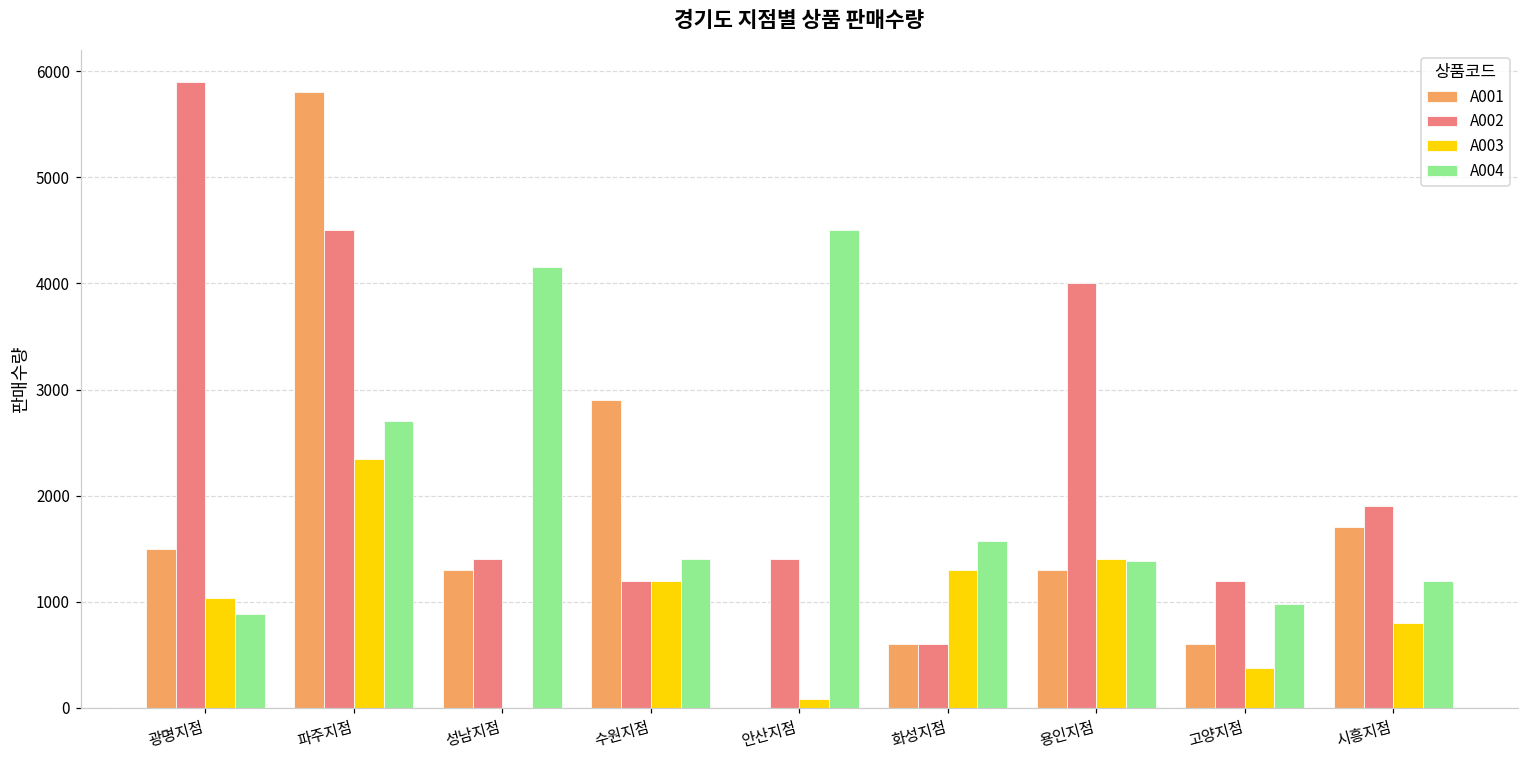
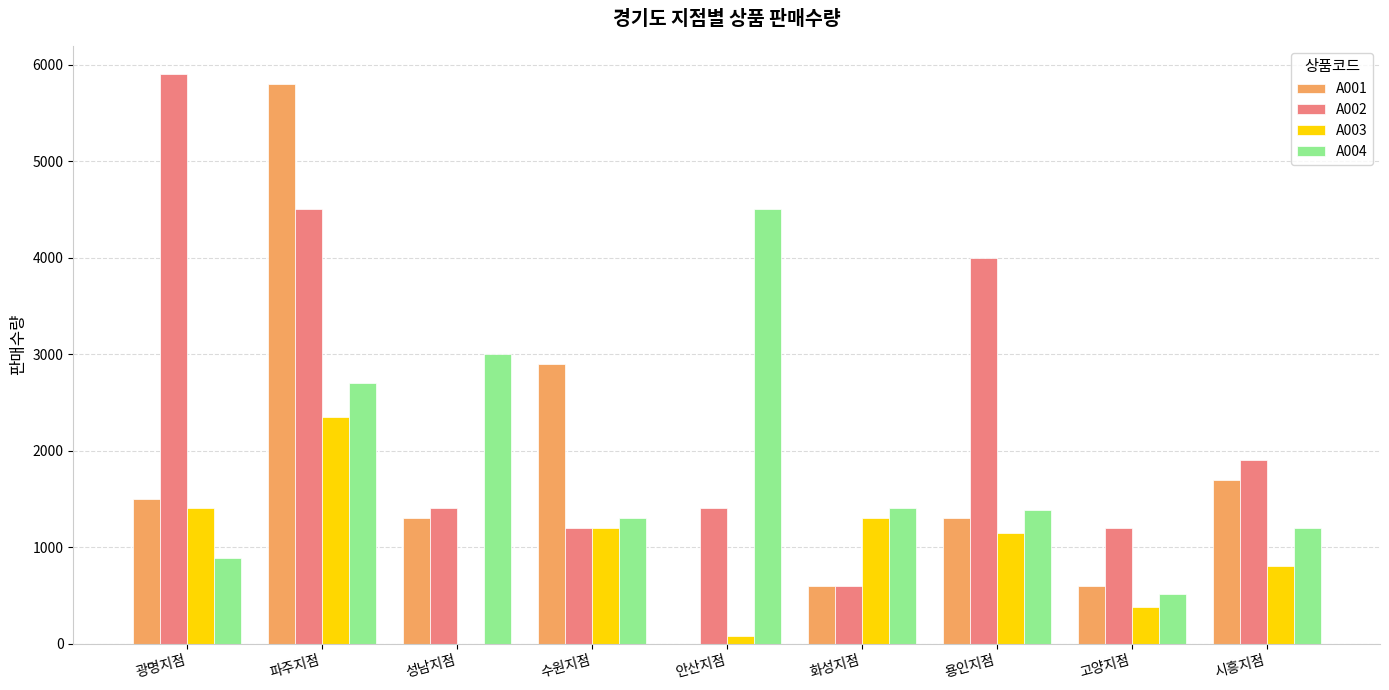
A003, 광명지점: 1000 -> 1400
A004, 성남지점: 4200 -> 3000
A004, 수원지점: 1400 -> 1300
A004, 화성지점: 1600 -> 1400
A003, 용인지점: 1400 -> 1100
A004, 고양지점: 1000 -> 500
